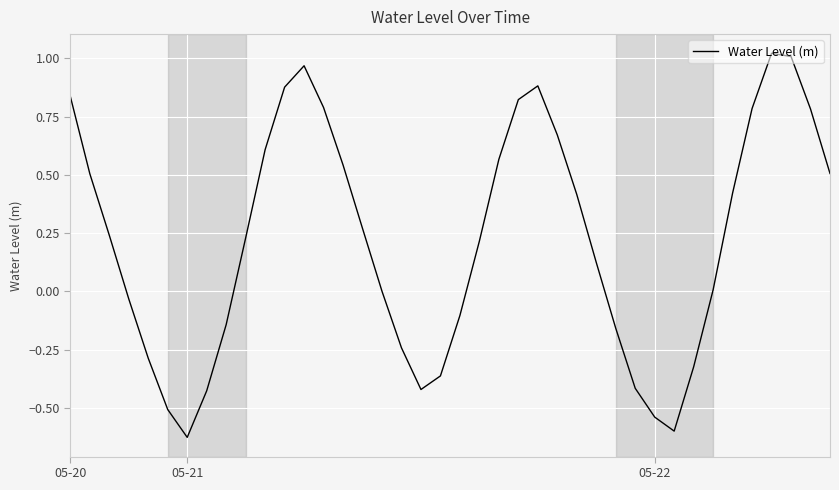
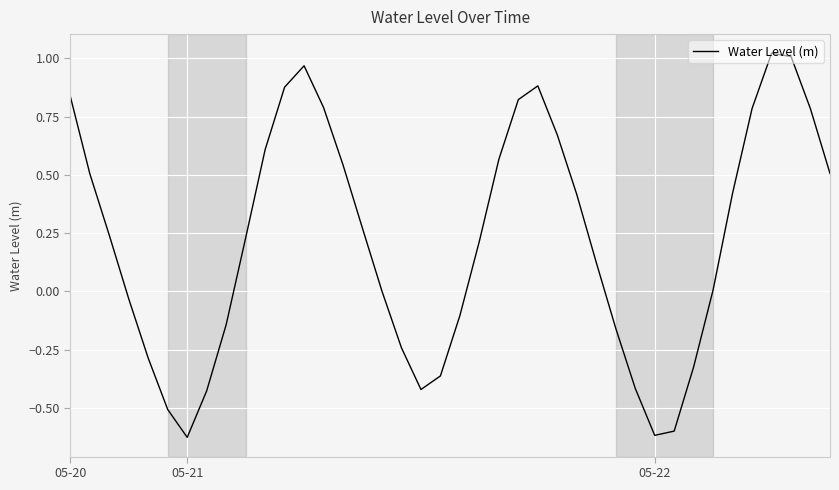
05-22: -0.54 -> -0.62
